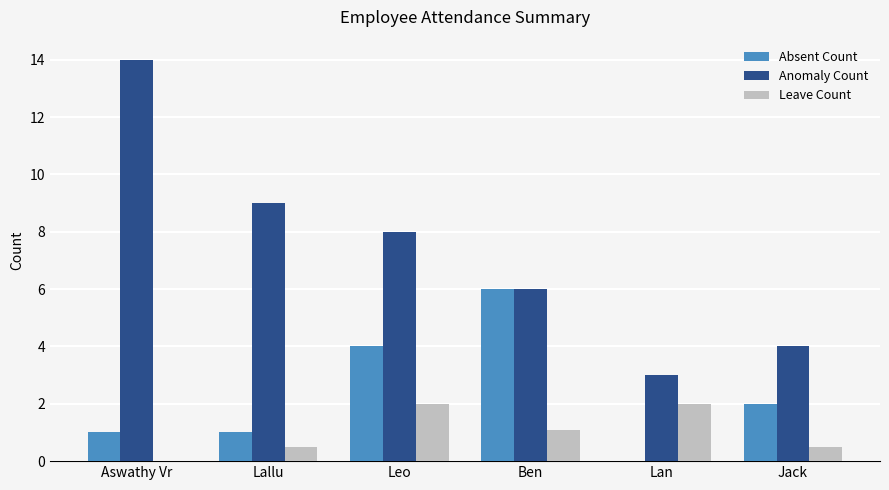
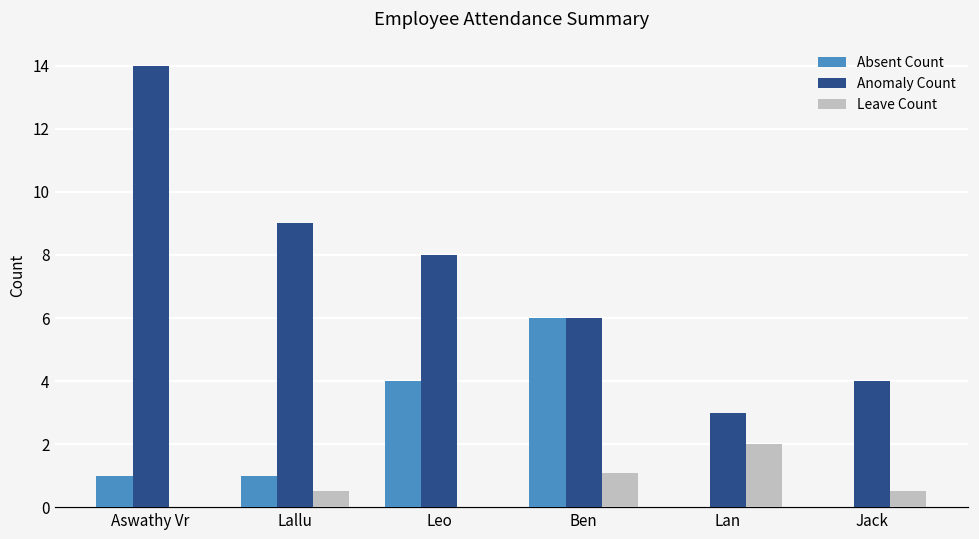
Leave Count, Leo: 2 -> 0
Absent Count, Jack: 2 -> 0
